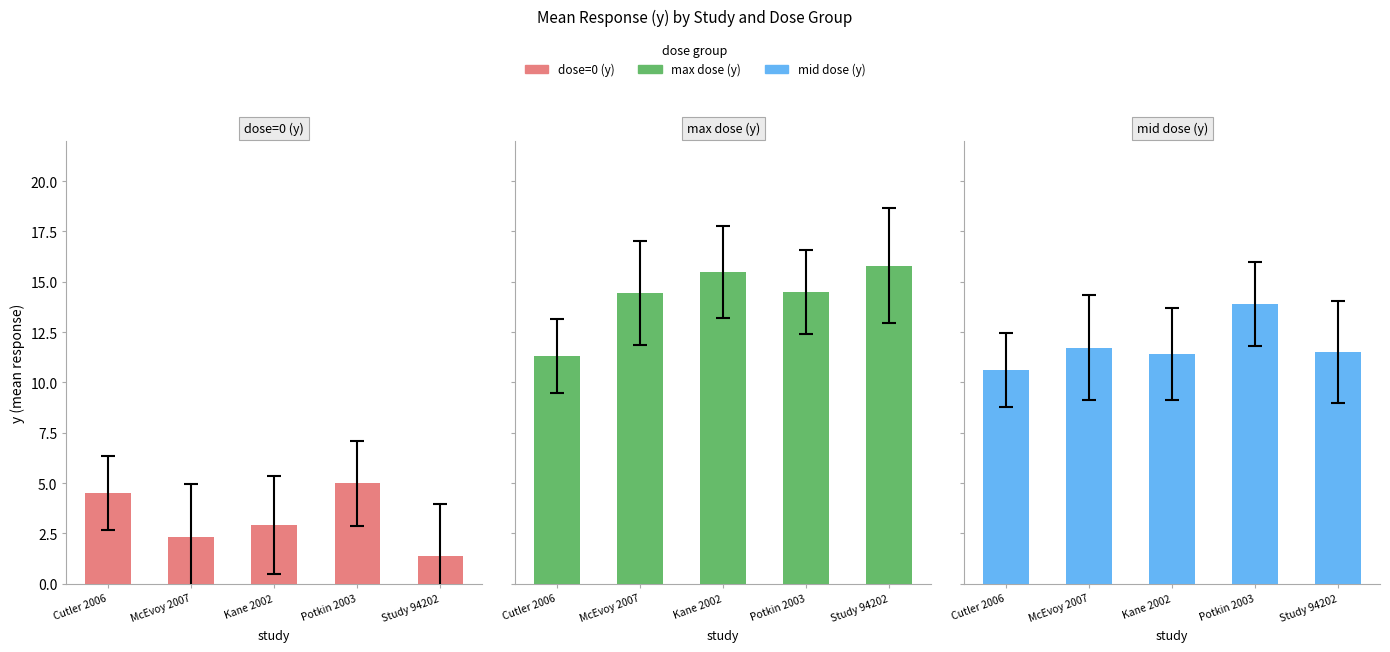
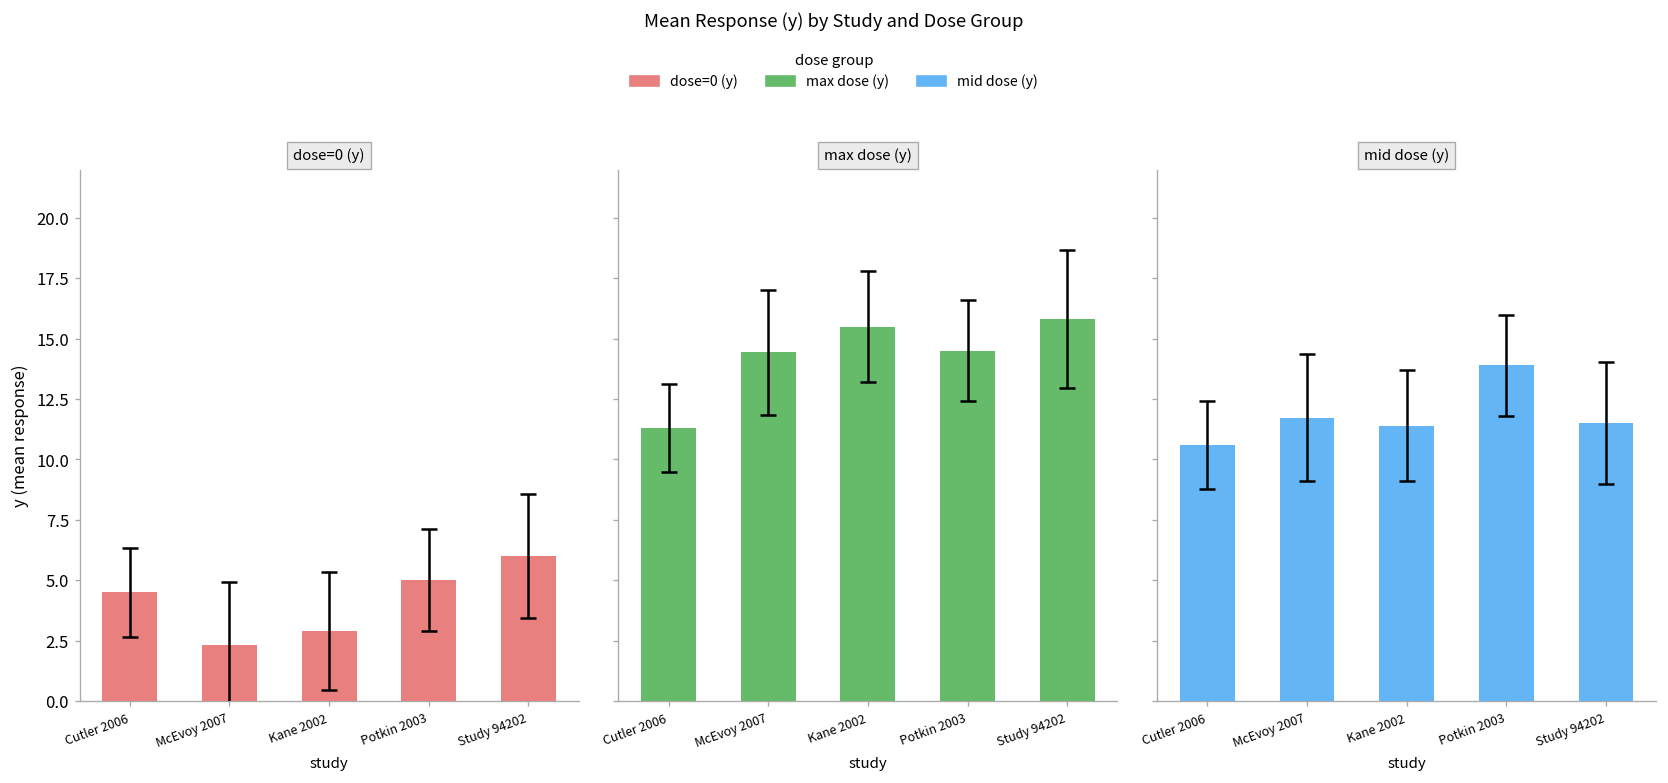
dose=0 (y), dose=0 (y), Study 94202: 1.4 -> 6.0
